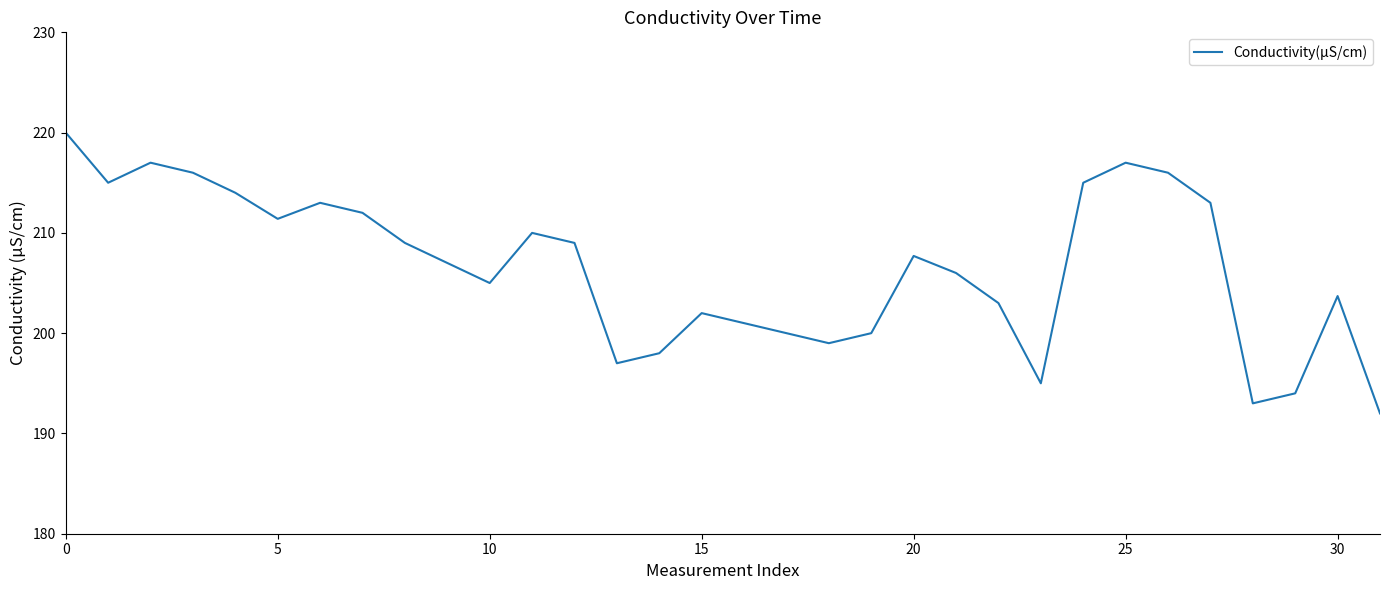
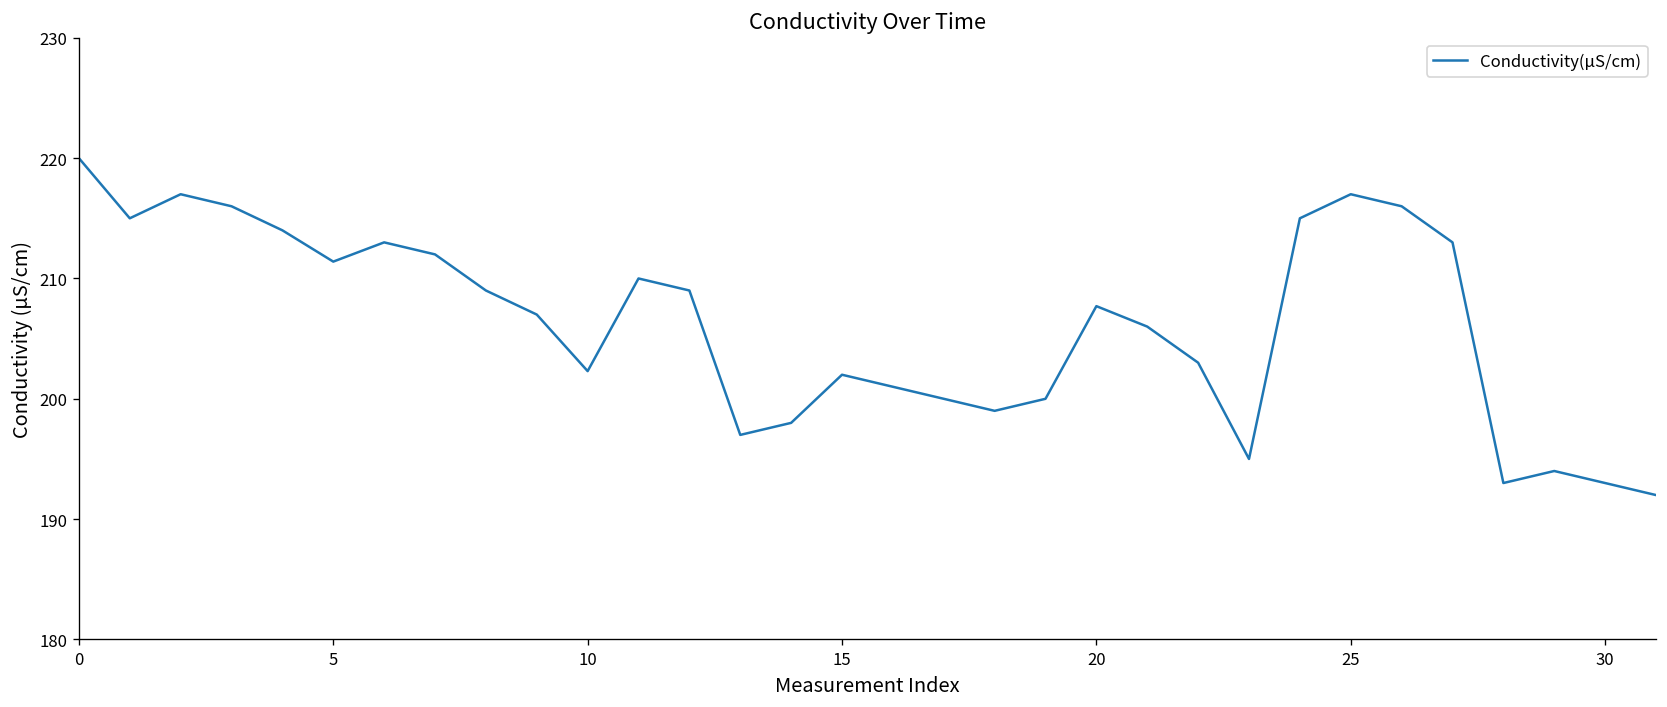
10: 205.0 -> 202.3
30: 203.7 -> 193.0
